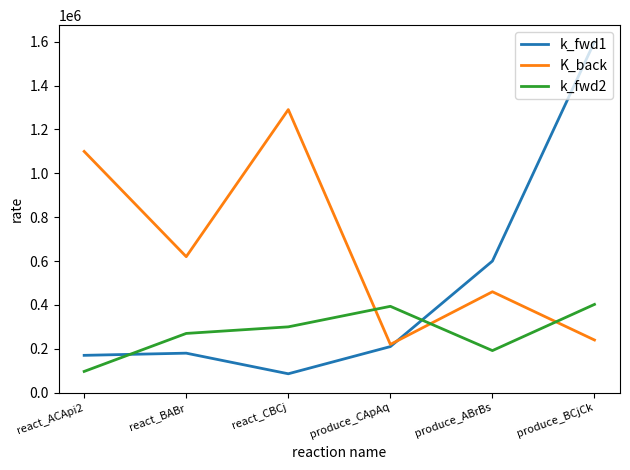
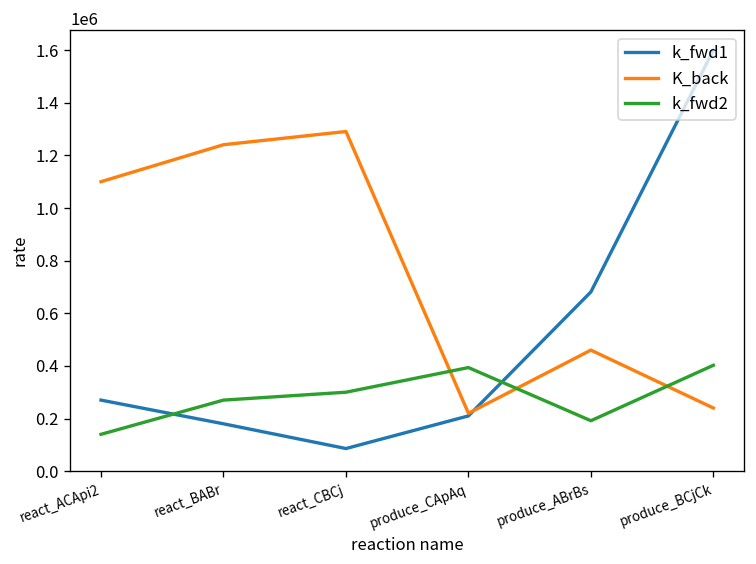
k_fwd1, react_ACApi2: 170000 -> 270000
k_fwd2, react_ACApi2: 100000 -> 140000
K_back, react_BABr: 620000 -> 1240000
k_fwd1, produce_ABrBs: 600000 -> 680000
